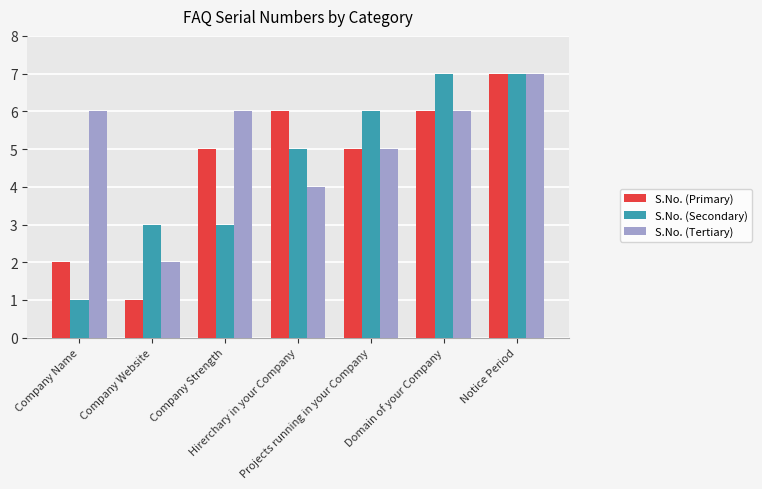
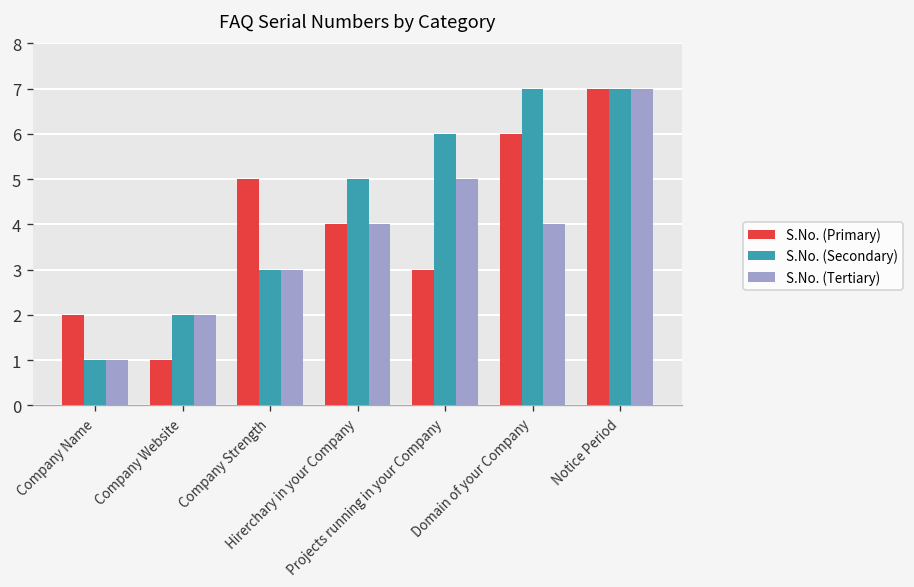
S.No. (Tertiary), Company Name: 6 -> 1
S.No. (Secondary), Company Website: 3 -> 2
S.No. (Tertiary), Company Strength: 6 -> 3
S.No. (Primary), Hirerchary in your Company: 6 -> 4
S.No. (Primary), Projects running in your Company: 5 -> 3
S.No. (Tertiary), Domain of your Company: 6 -> 4
